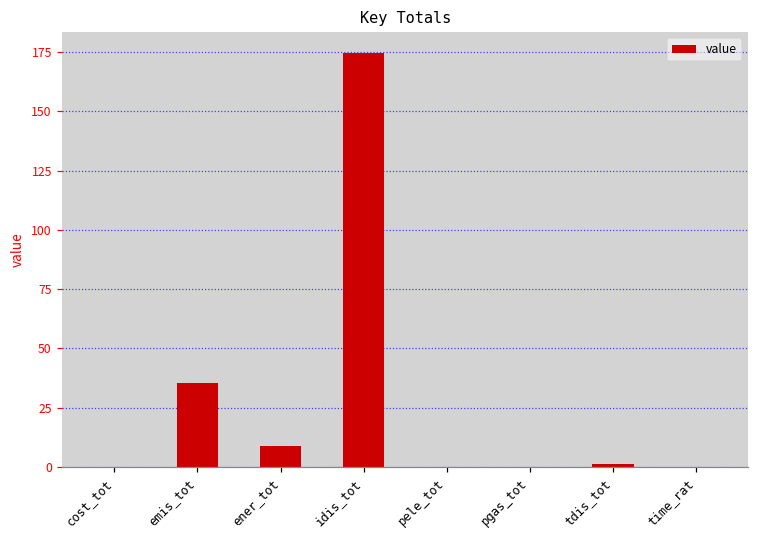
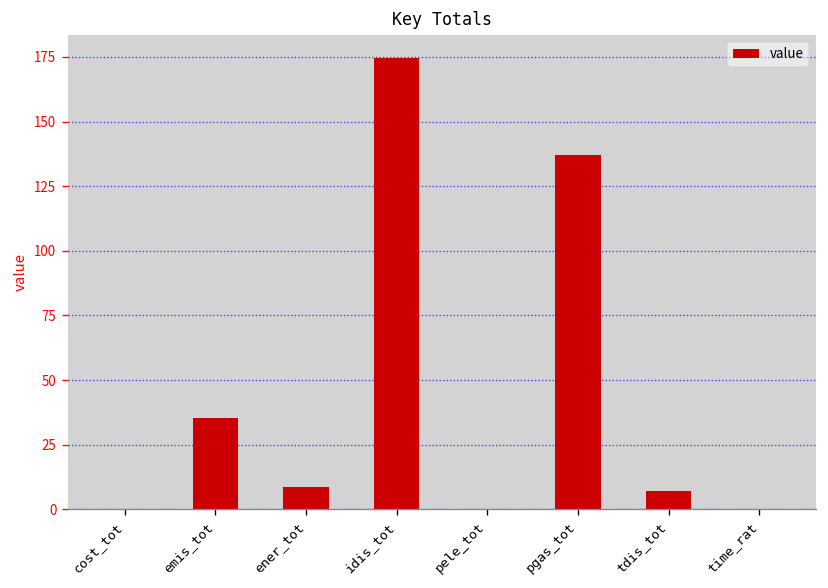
pgas_tot: 0 -> 137
tdis_tot: 1 -> 7
